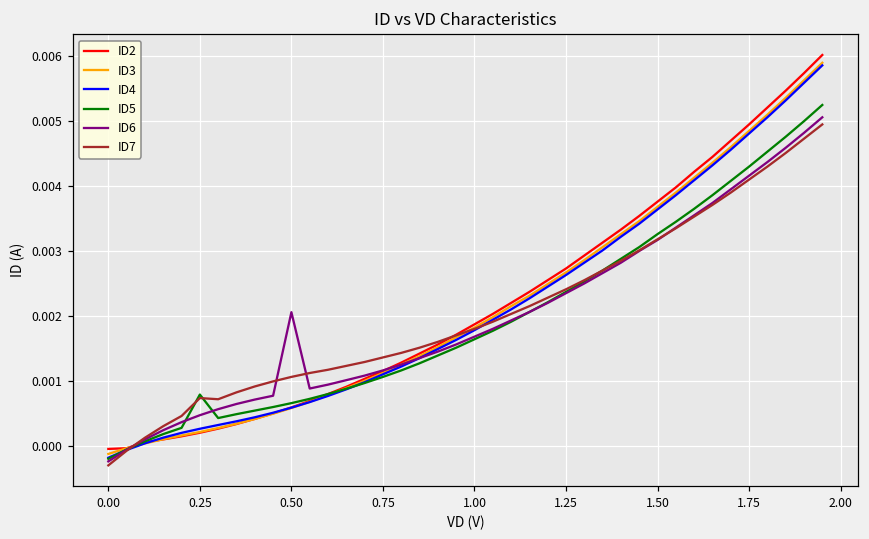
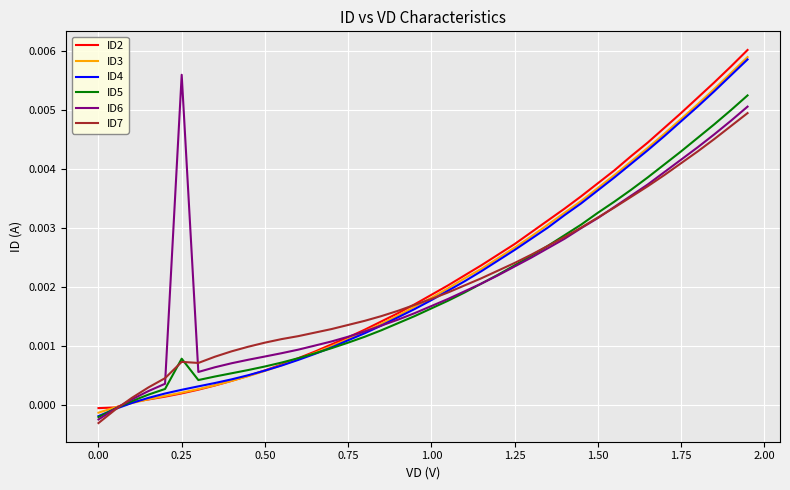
ID6, 0.25: 0.0005 -> 0.0056
ID6, 0.50: 0.0021 -> 0.0008
